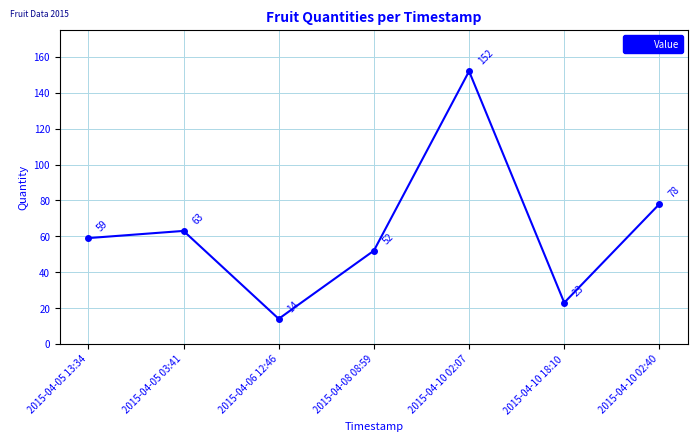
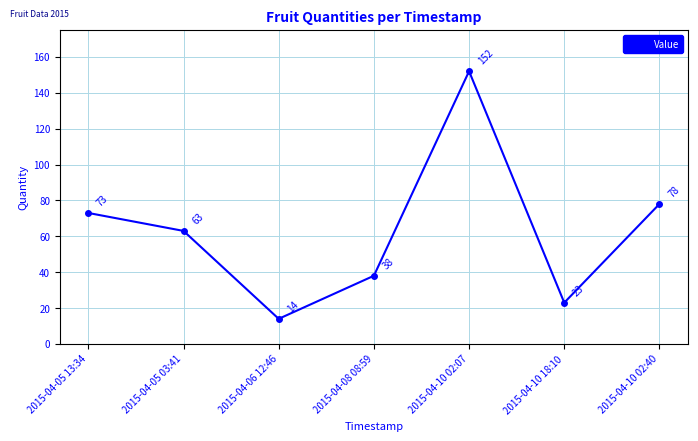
2015-04-05 13:34: 59 -> 73
2015-04-08 08:59: 52 -> 38
